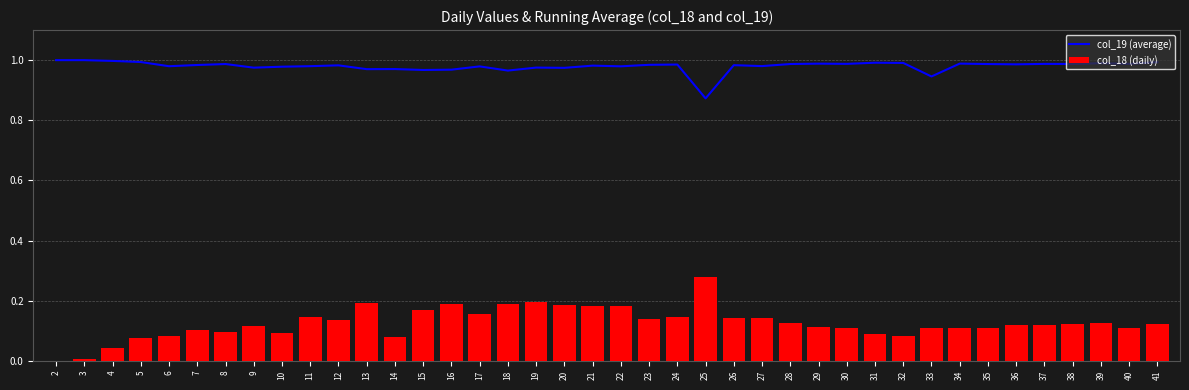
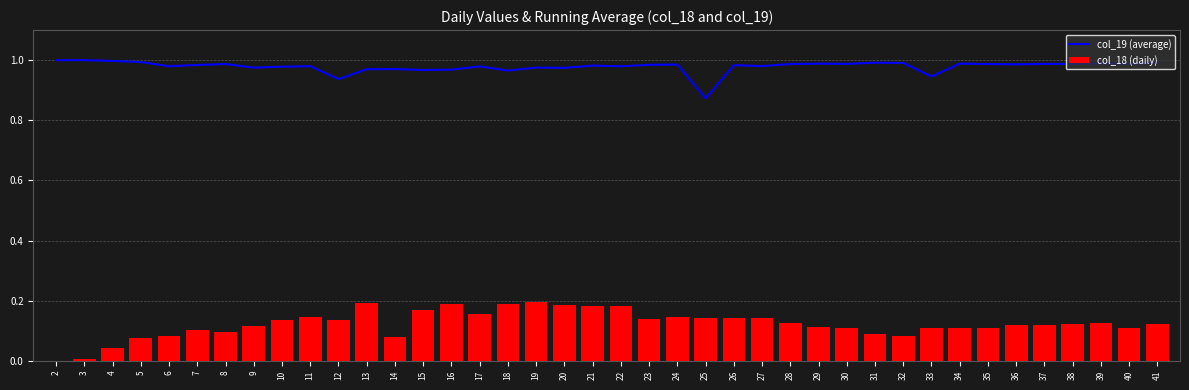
col_18 (daily), 10: 0.09 -> 0.14
col_19 (average), 12: 0.98 -> 0.94
col_18 (daily), 25: 0.28 -> 0.14
